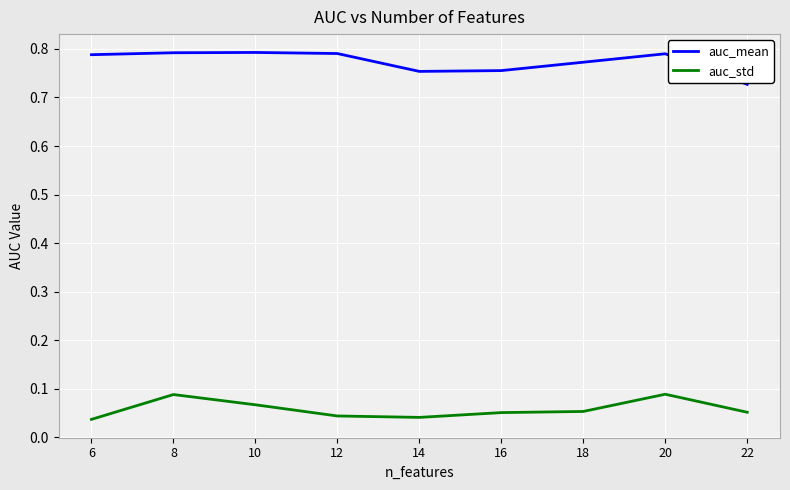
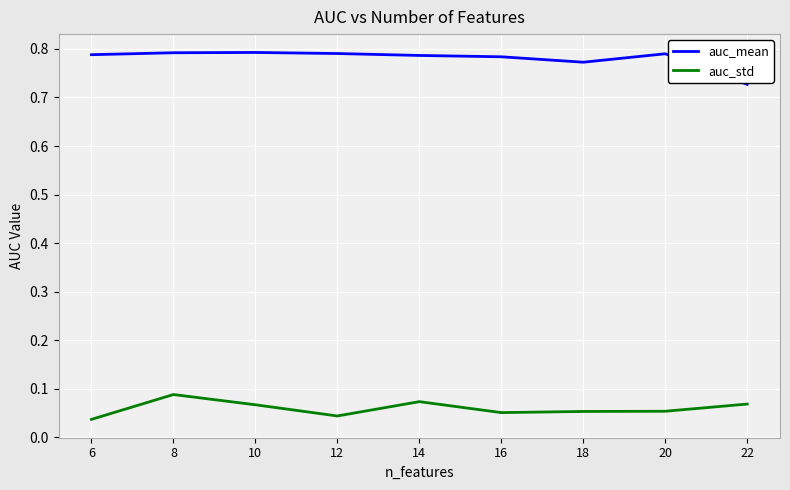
auc_mean, 14: 0.75 -> 0.79
auc_std, 14: 0.04 -> 0.07
auc_mean, 16: 0.76 -> 0.78
auc_std, 20: 0.09 -> 0.05
auc_std, 22: 0.05 -> 0.07
